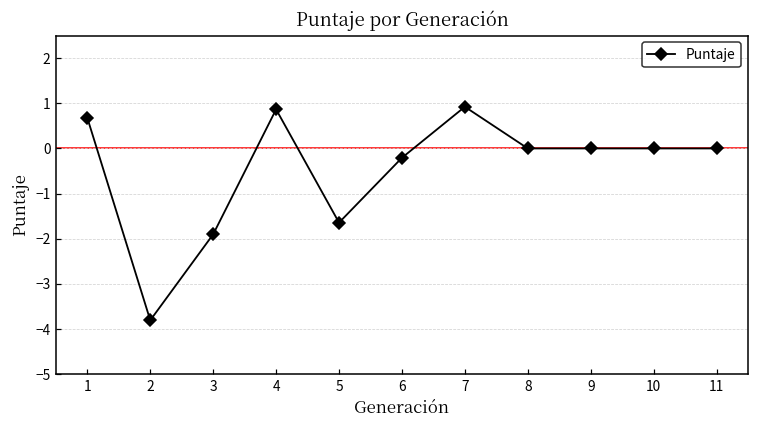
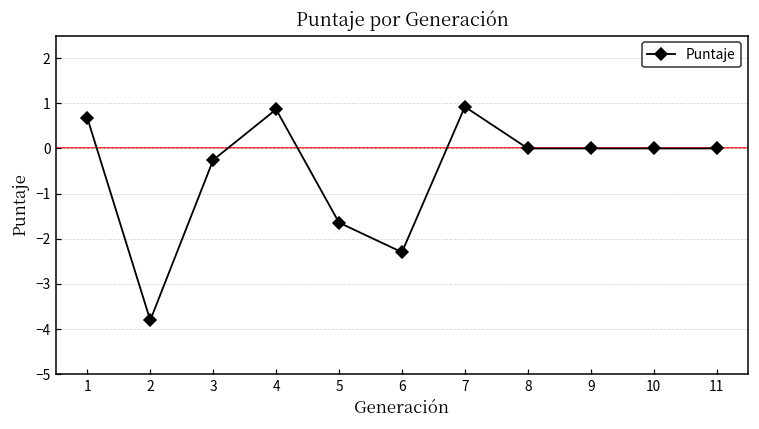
3: -1.9 -> -0.3
6: -0.2 -> -2.3
